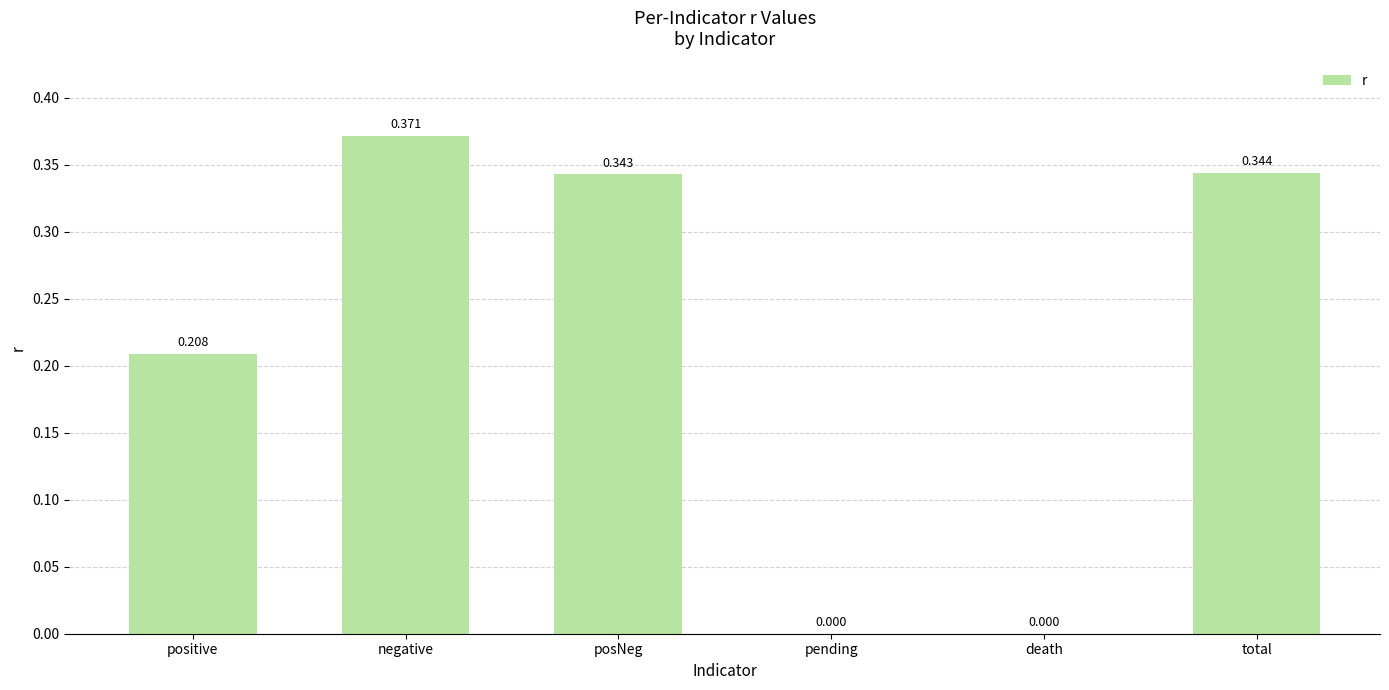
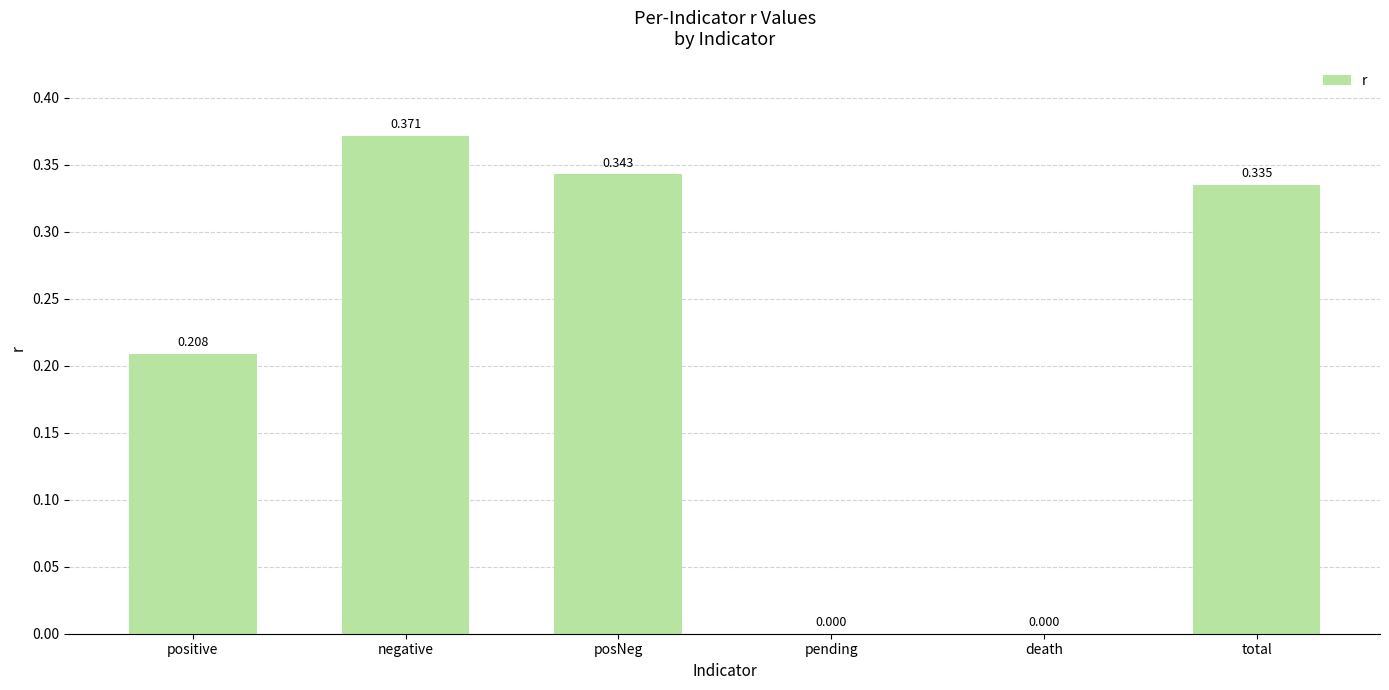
total: 0.344 -> 0.335
